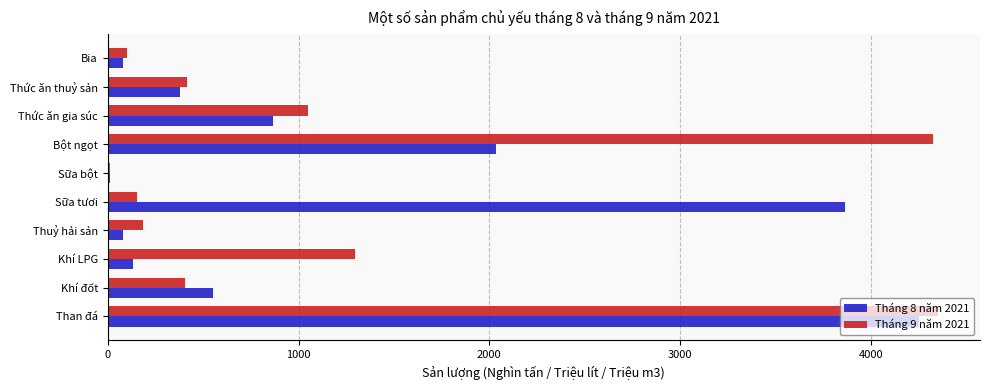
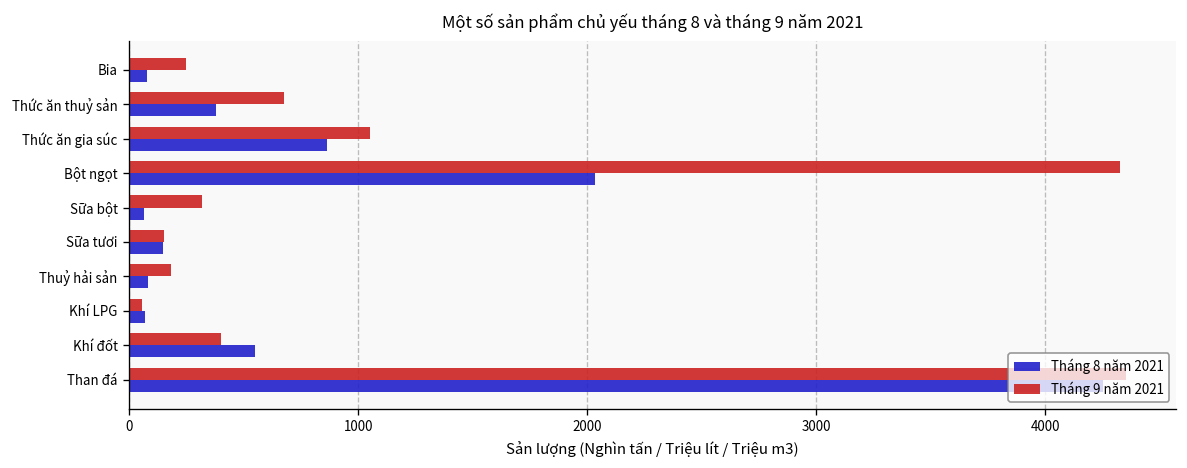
Tháng 9 năm 2021, Bia: 100 -> 250
Tháng 9 năm 2021, Thức ăn thuỷ sản: 420 -> 680
Tháng 9 năm 2021, Sữa bột: 10 -> 320
Tháng 8 năm 2021, Sữa bột: 10 -> 60
Tháng 8 năm 2021, Sữa tươi: 3860 -> 150
Tháng 9 năm 2021, Khí LPG: 1300 -> 60
Tháng 8 năm 2021, Khí LPG: 130 -> 70
